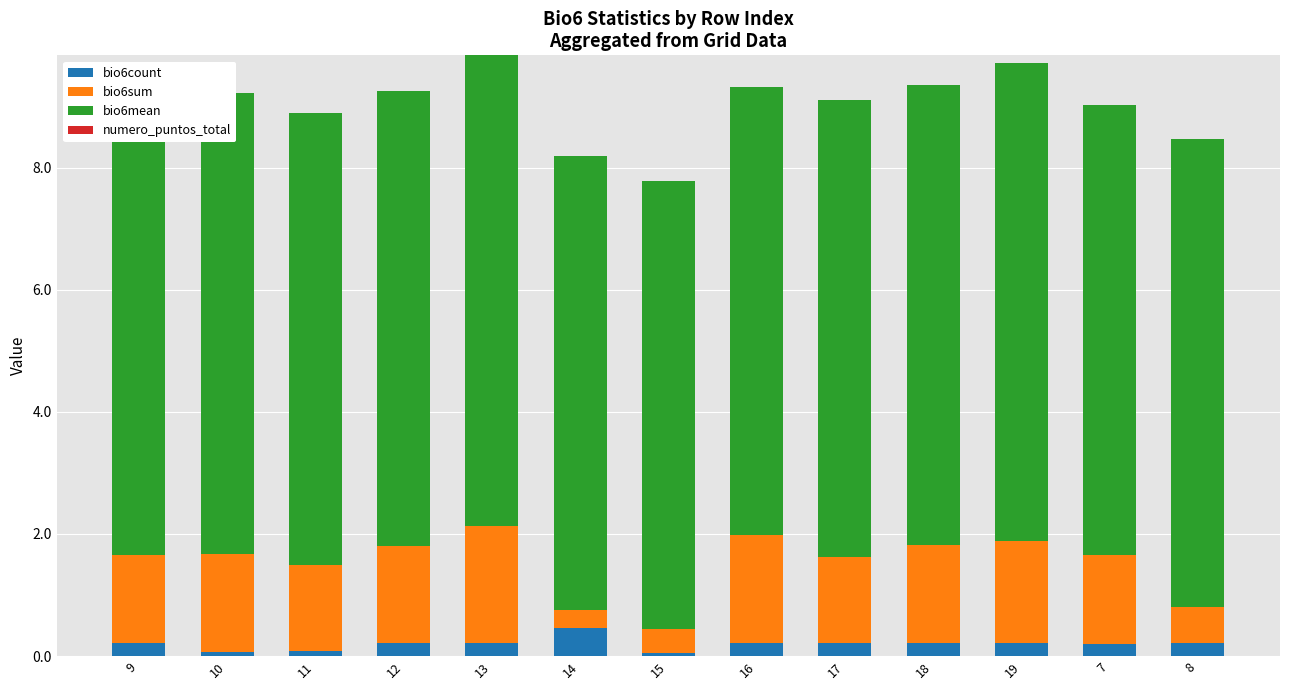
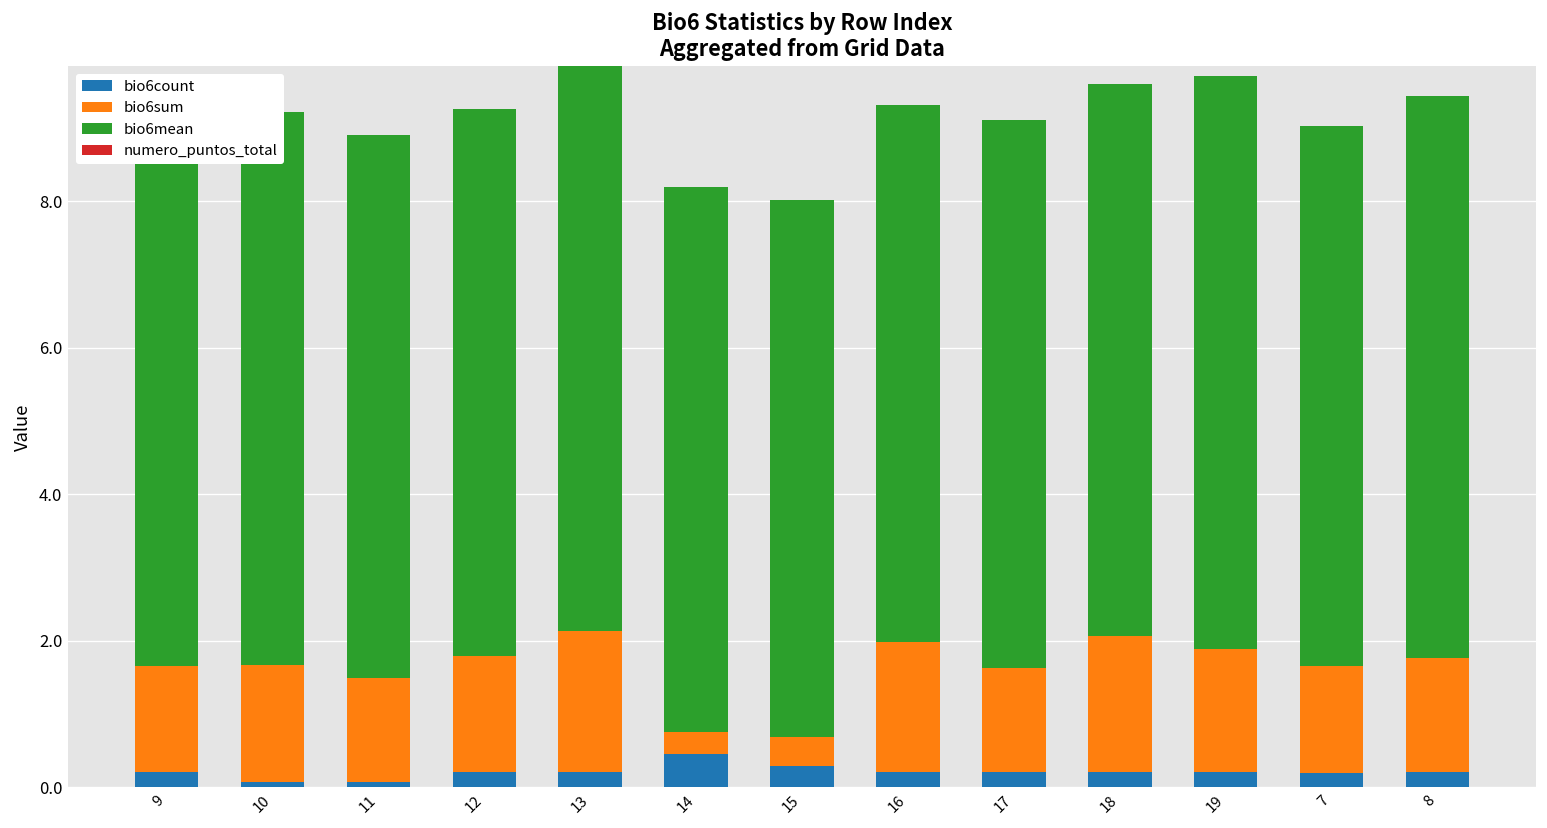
bio6count, 15: 0.1 -> 0.3
bio6sum, 18: 1.6 -> 1.9
bio6sum, 8: 0.6 -> 1.6
